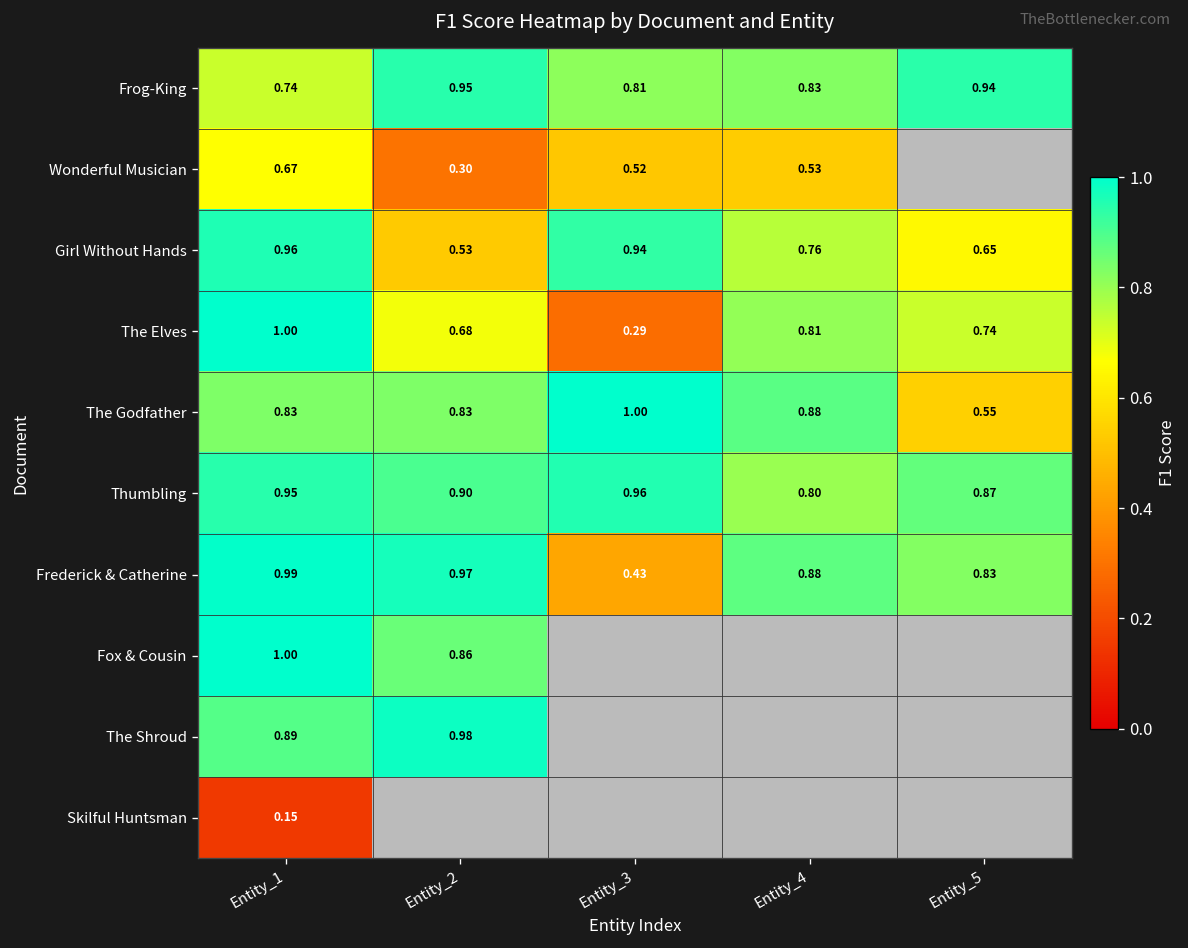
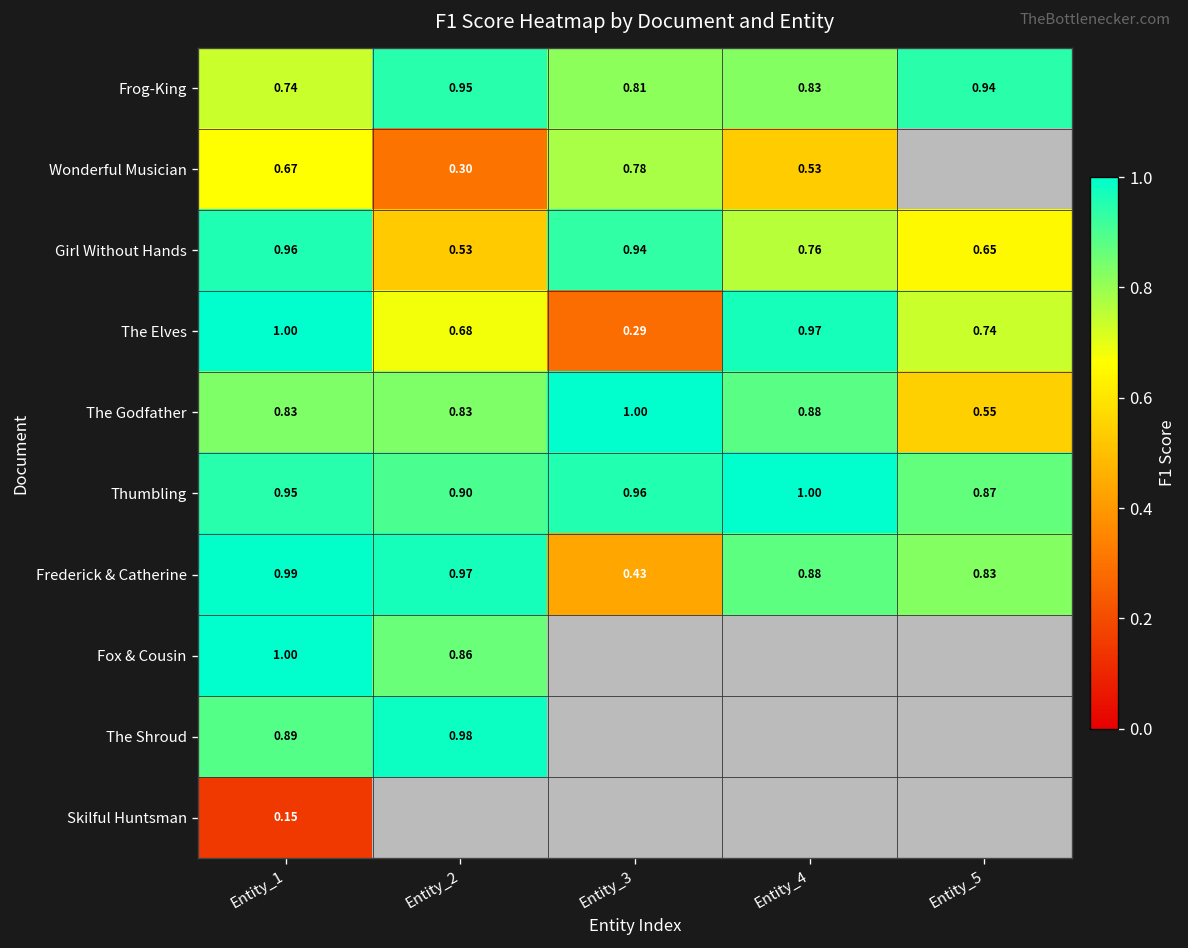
Wonderful Musician, Entity_3: 0.52 -> 0.78
The Elves, Entity_4: 0.81 -> 0.97
Thumbling, Entity_4: 0.80 -> 1.00
